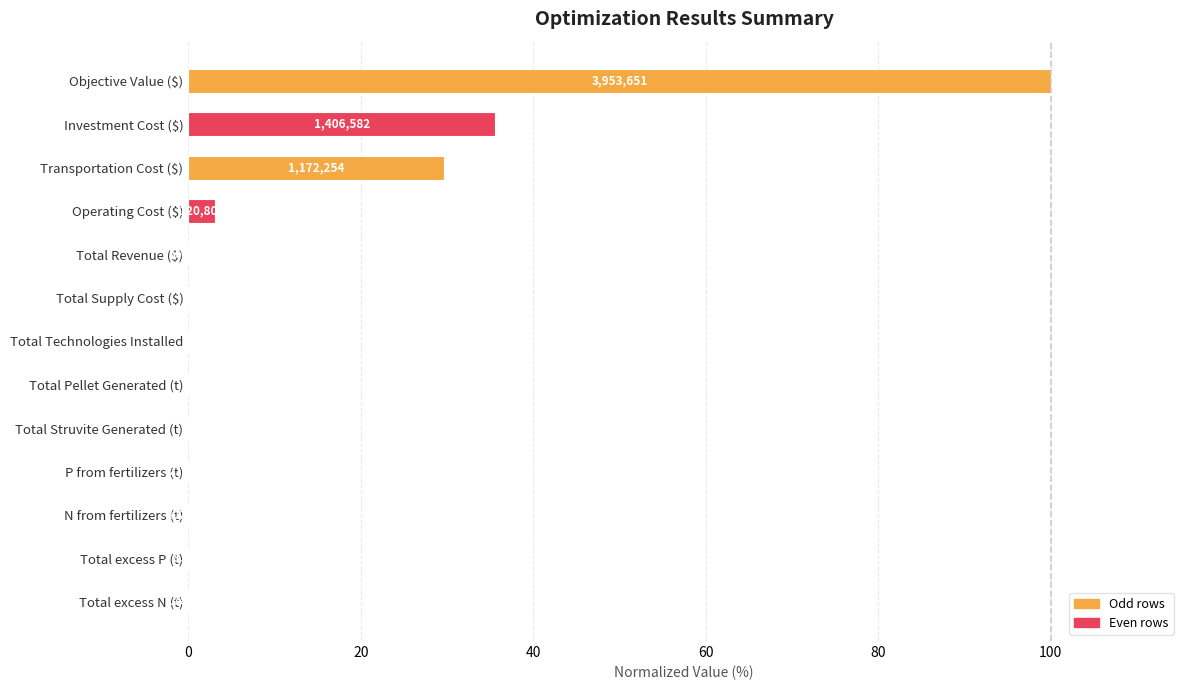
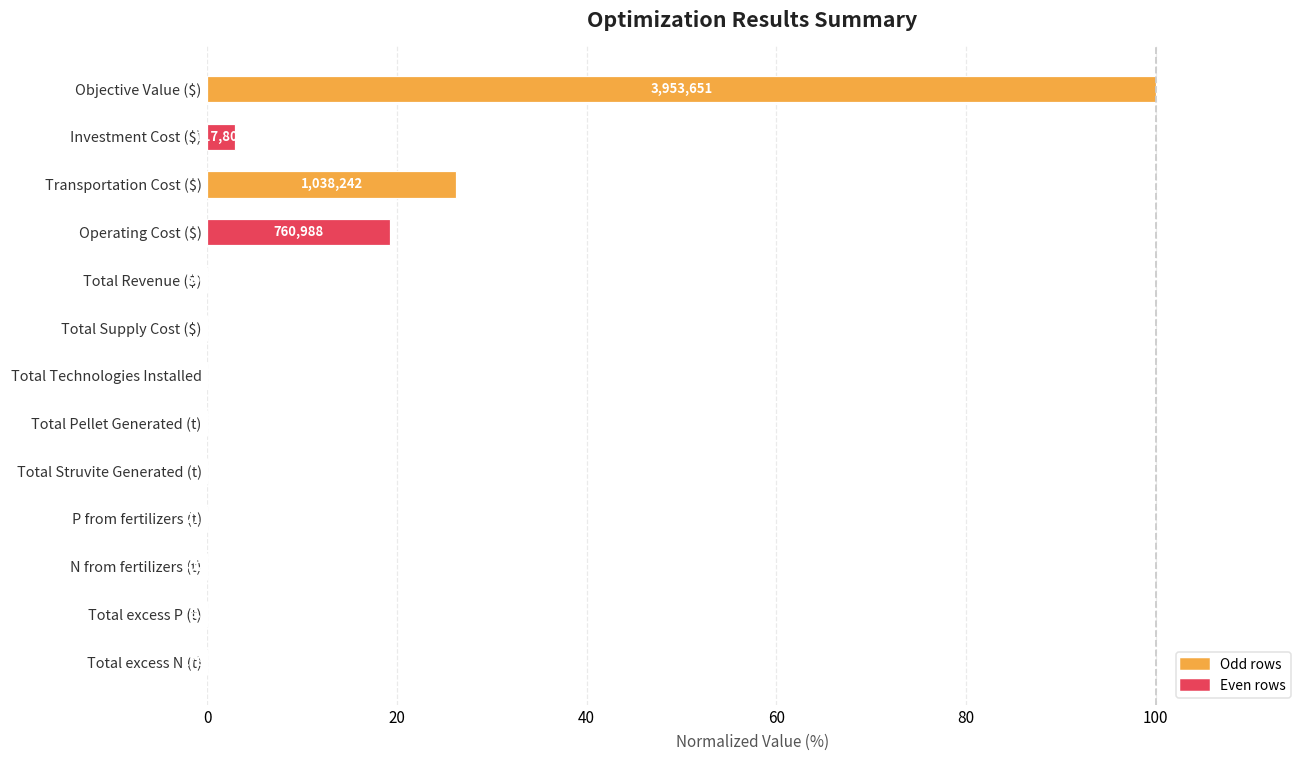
Investment Cost ($): 1,406,582 -> 117,806
Transportation Cost ($): 1,172,254 -> 1,038,242
Operating Cost ($): 120,804 -> 760,988
